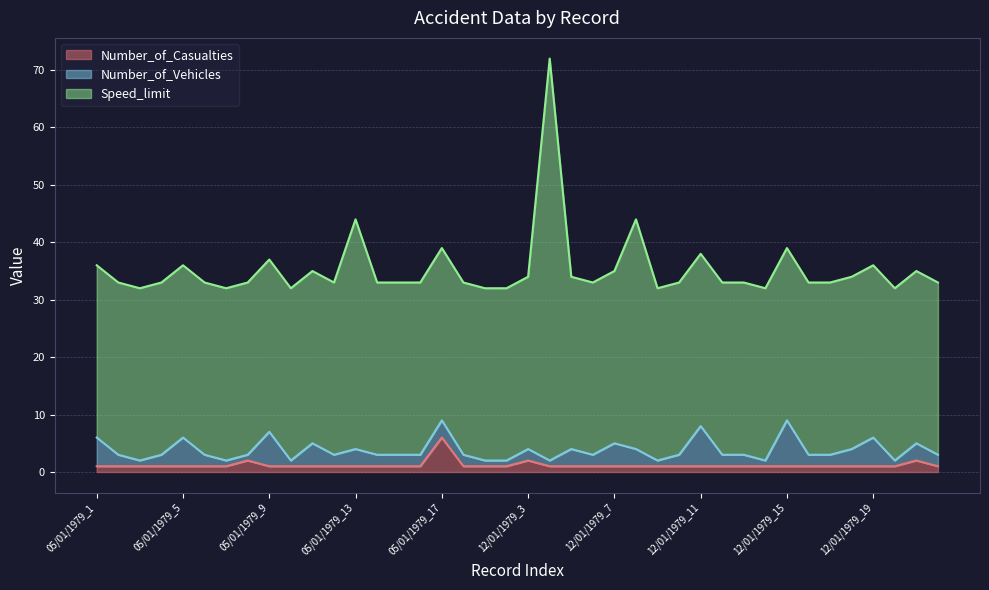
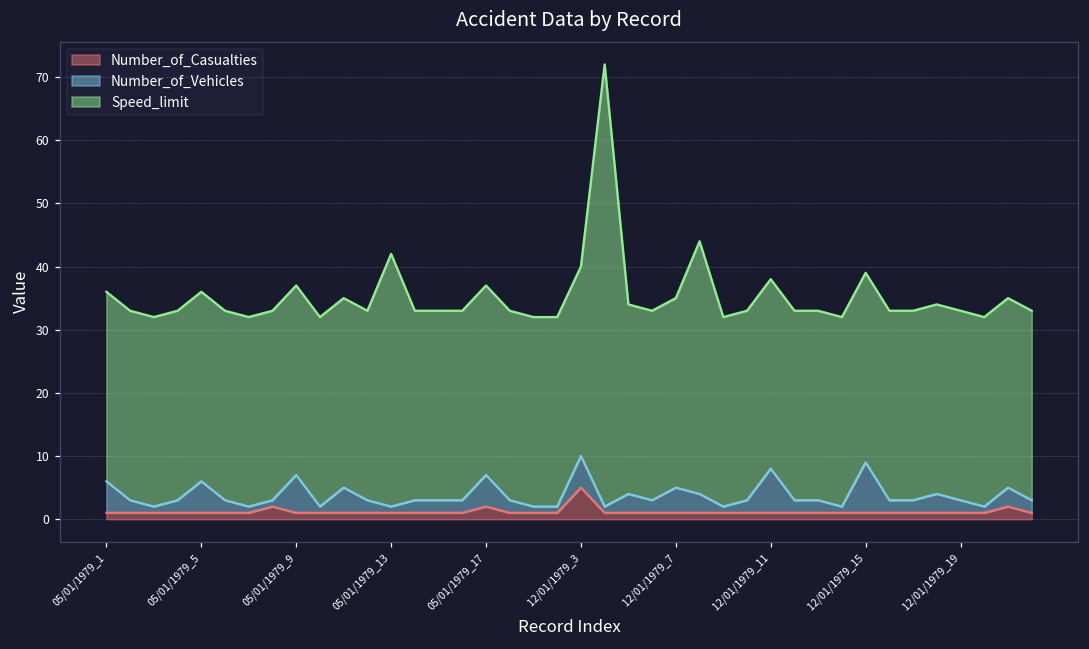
Number_of_Vehicles, 05/01/1979_13: 3 -> 1
Number_of_Casualties, 05/01/1979_17: 6 -> 2
Number_of_Vehicles, 05/01/1979_17: 3 -> 5
Number_of_Casualties, 12/01/1979_3: 2 -> 5
Number_of_Vehicles, 12/01/1979_3: 2 -> 5
Number_of_Vehicles, 12/01/1979_19: 5 -> 2
